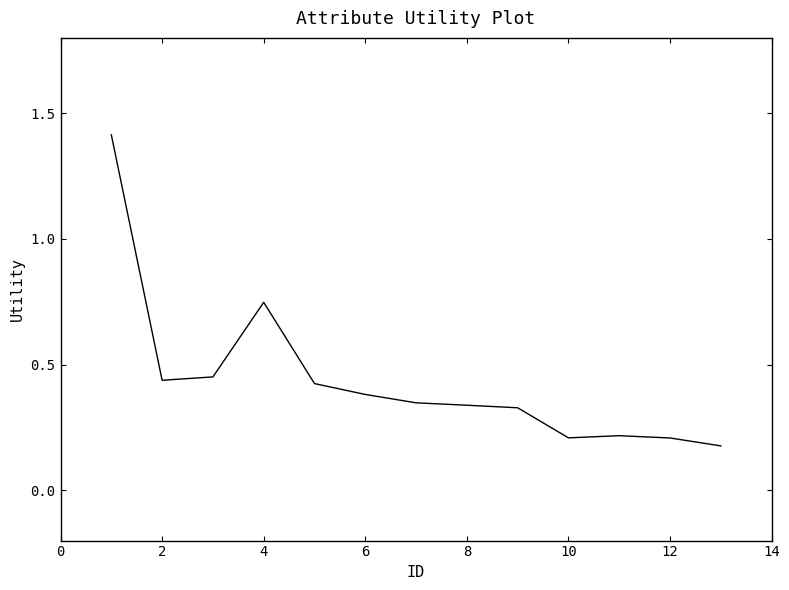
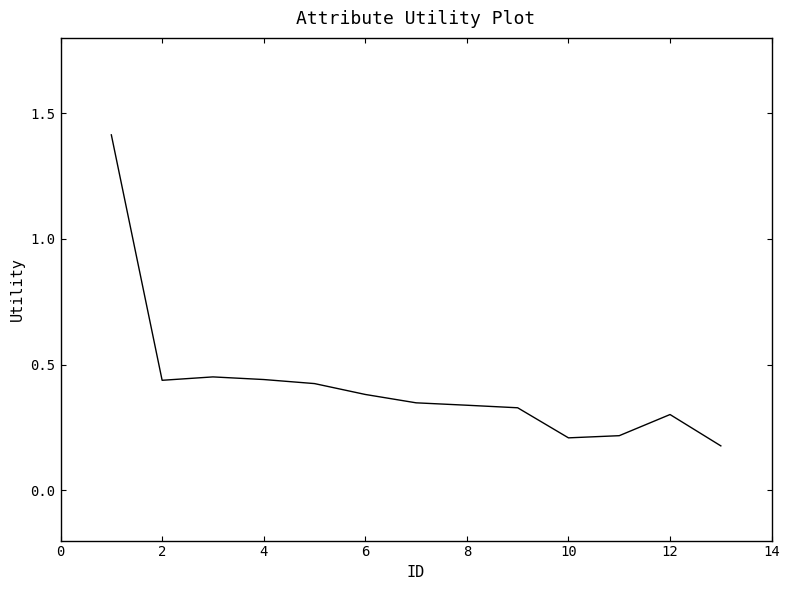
4: 0.75 -> 0.44
12: 0.21 -> 0.30
